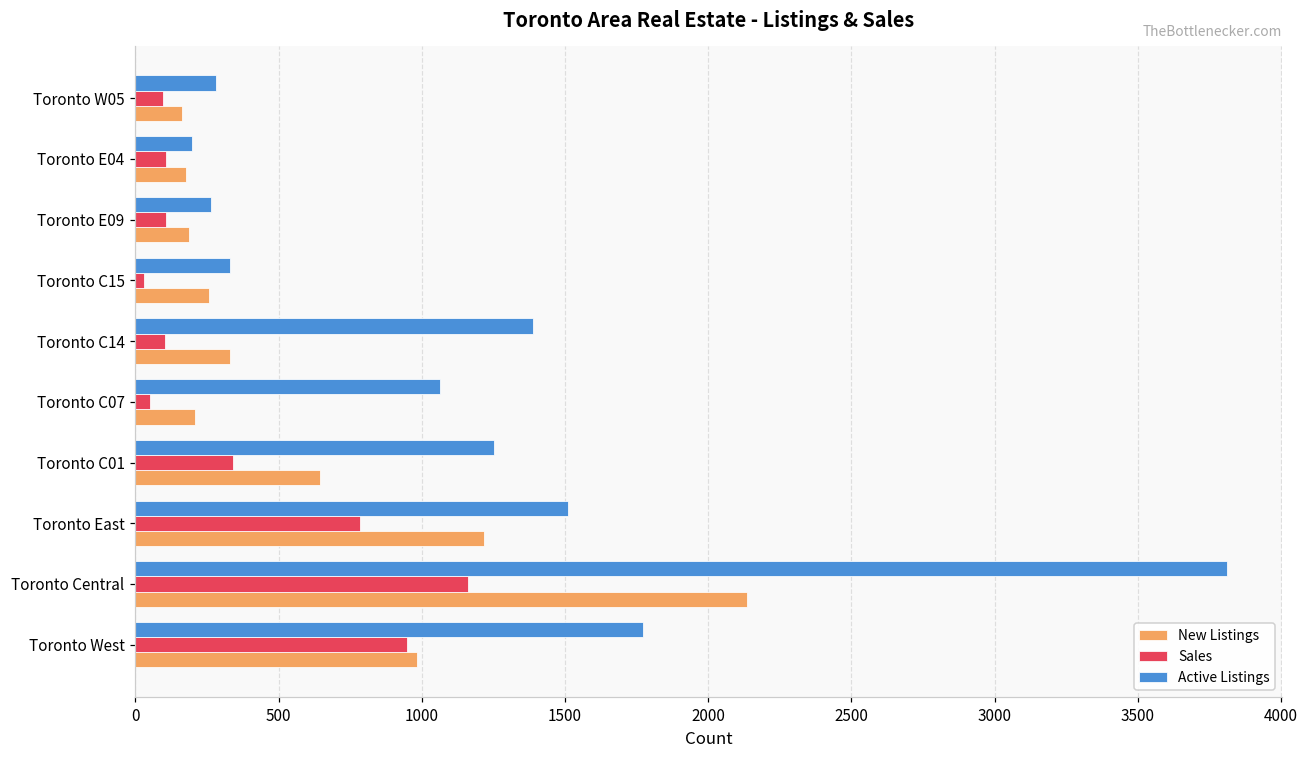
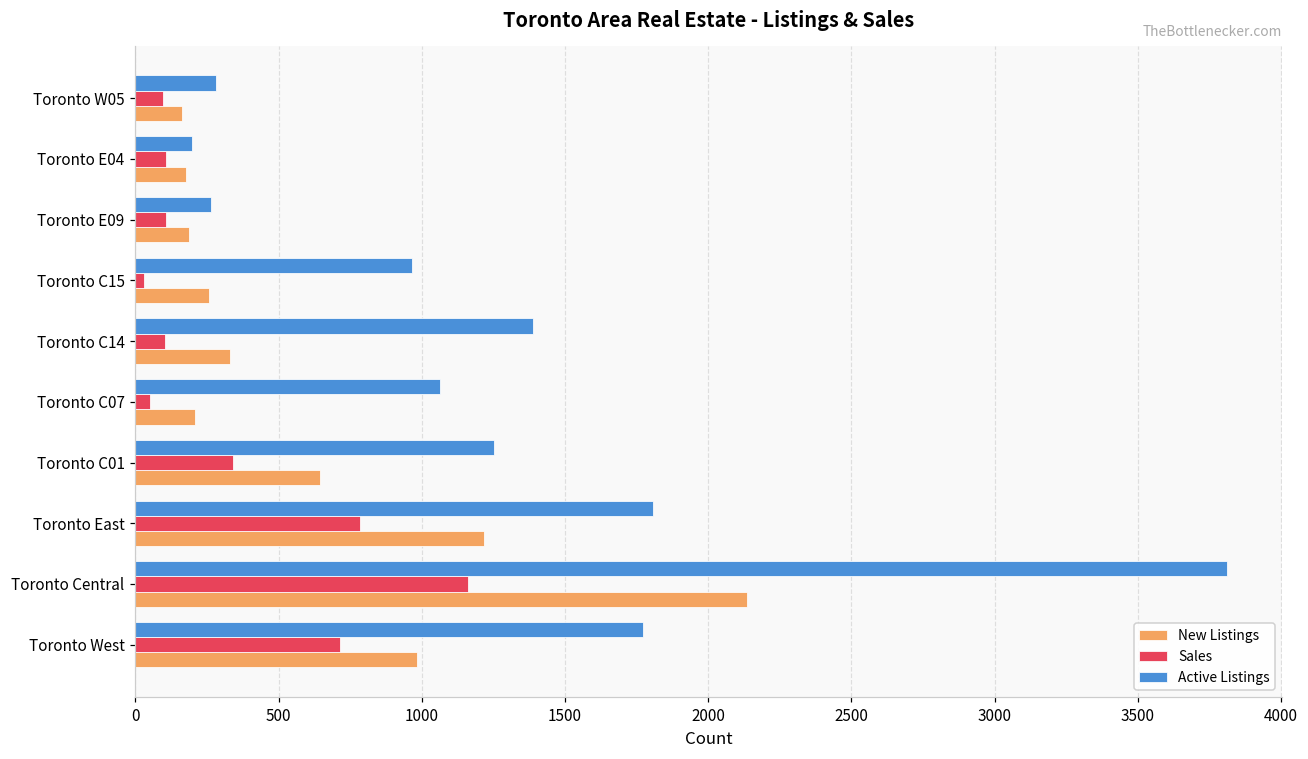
Active Listings, Toronto C15: 330 -> 970
Active Listings, Toronto East: 1510 -> 1810
Sales, Toronto West: 950 -> 720
